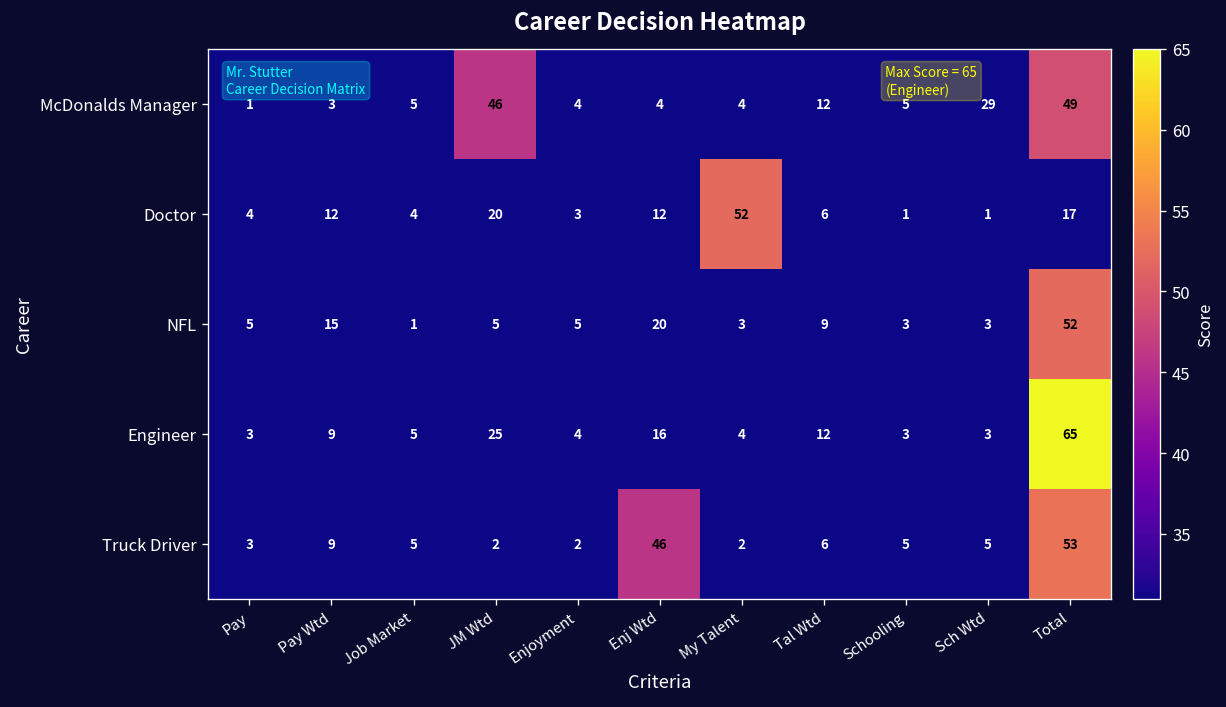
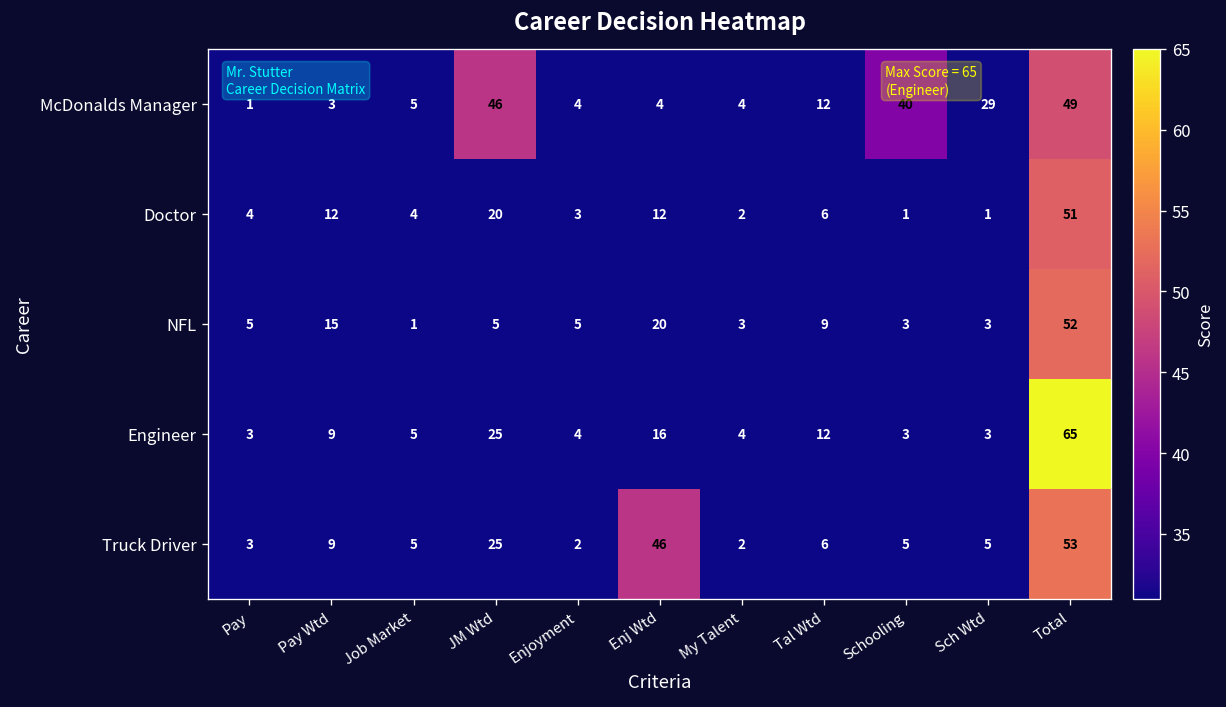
McDonalds Manager, Schooling: 5 -> 40
Doctor, My Talent: 52 -> 2
Doctor, Total: 17 -> 51
Truck Driver, JM Wtd: 2 -> 25
